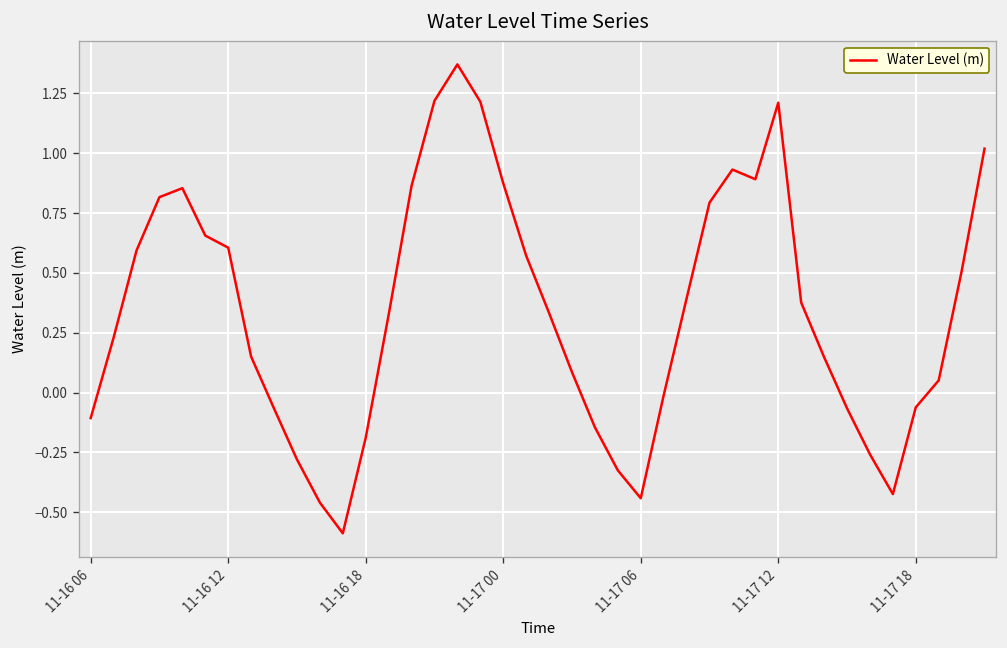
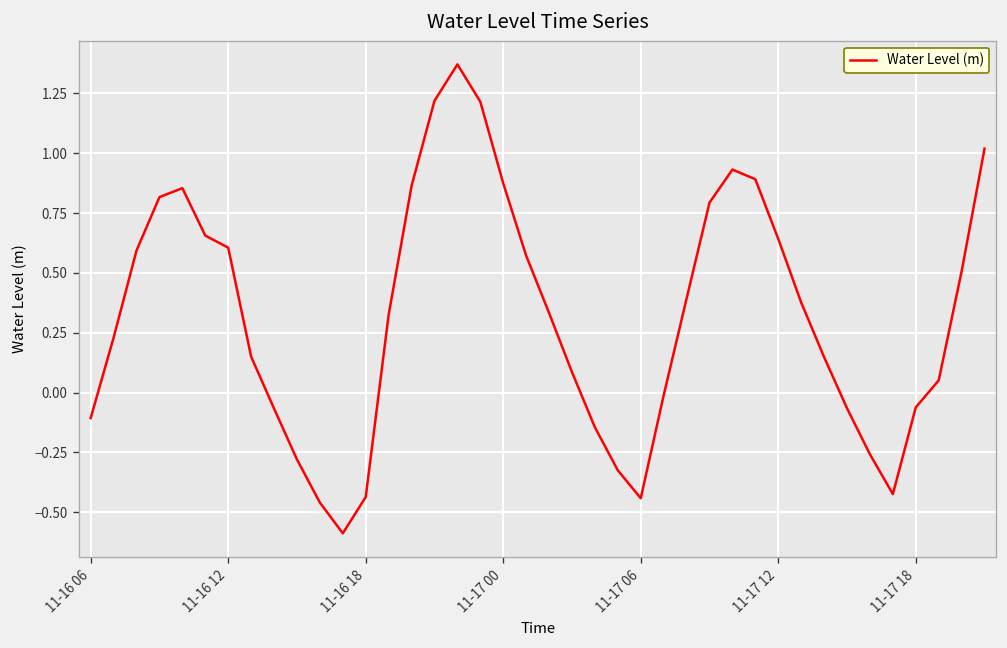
11-16 18: -0.19 -> -0.44
11-17 12: 1.21 -> 0.64
